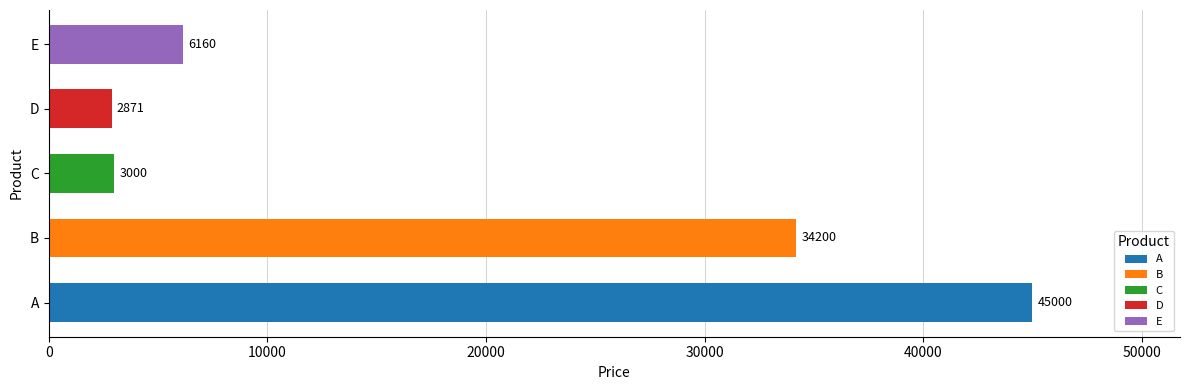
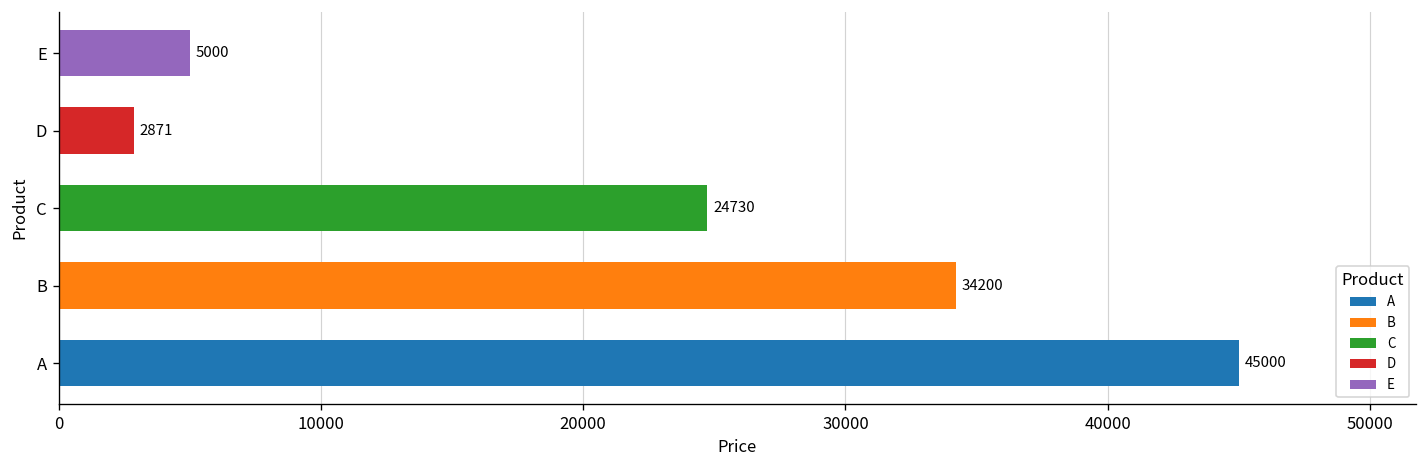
E: 6160 -> 5000
C: 3000 -> 24730
